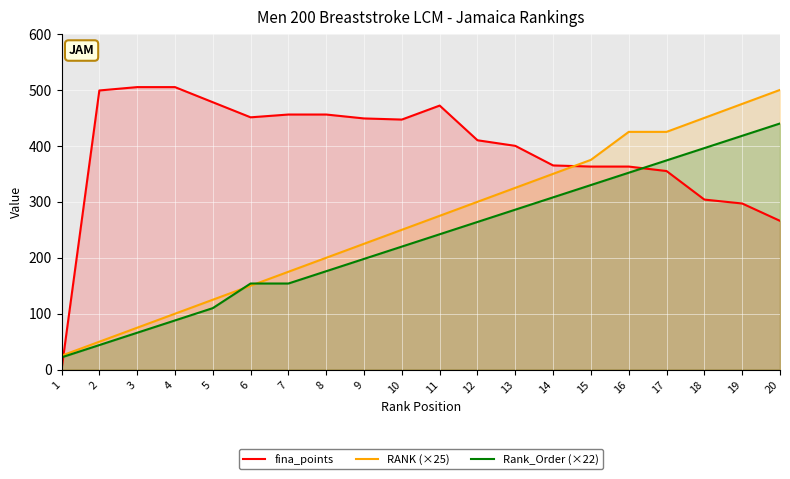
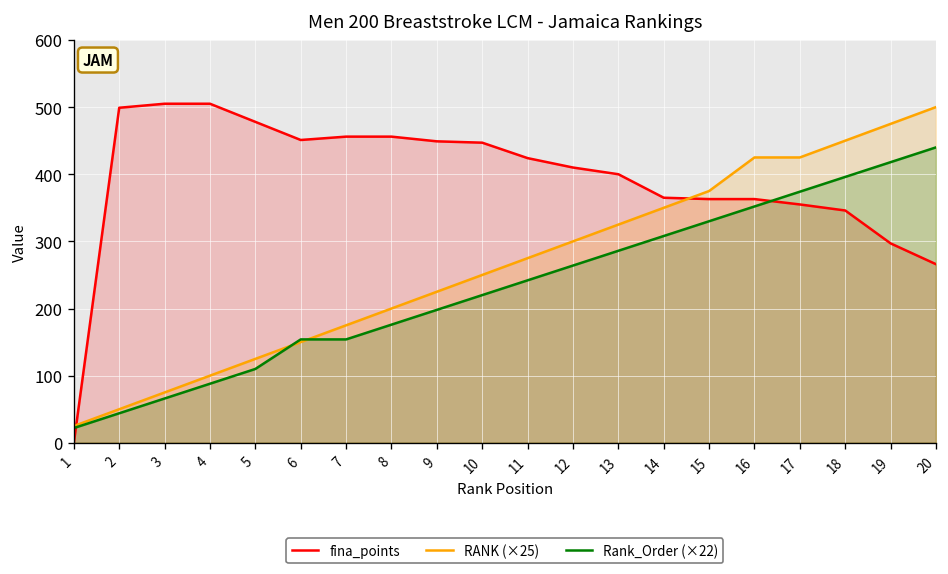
fina_points, 11: 470 -> 420
fina_points, 18: 300 -> 350
